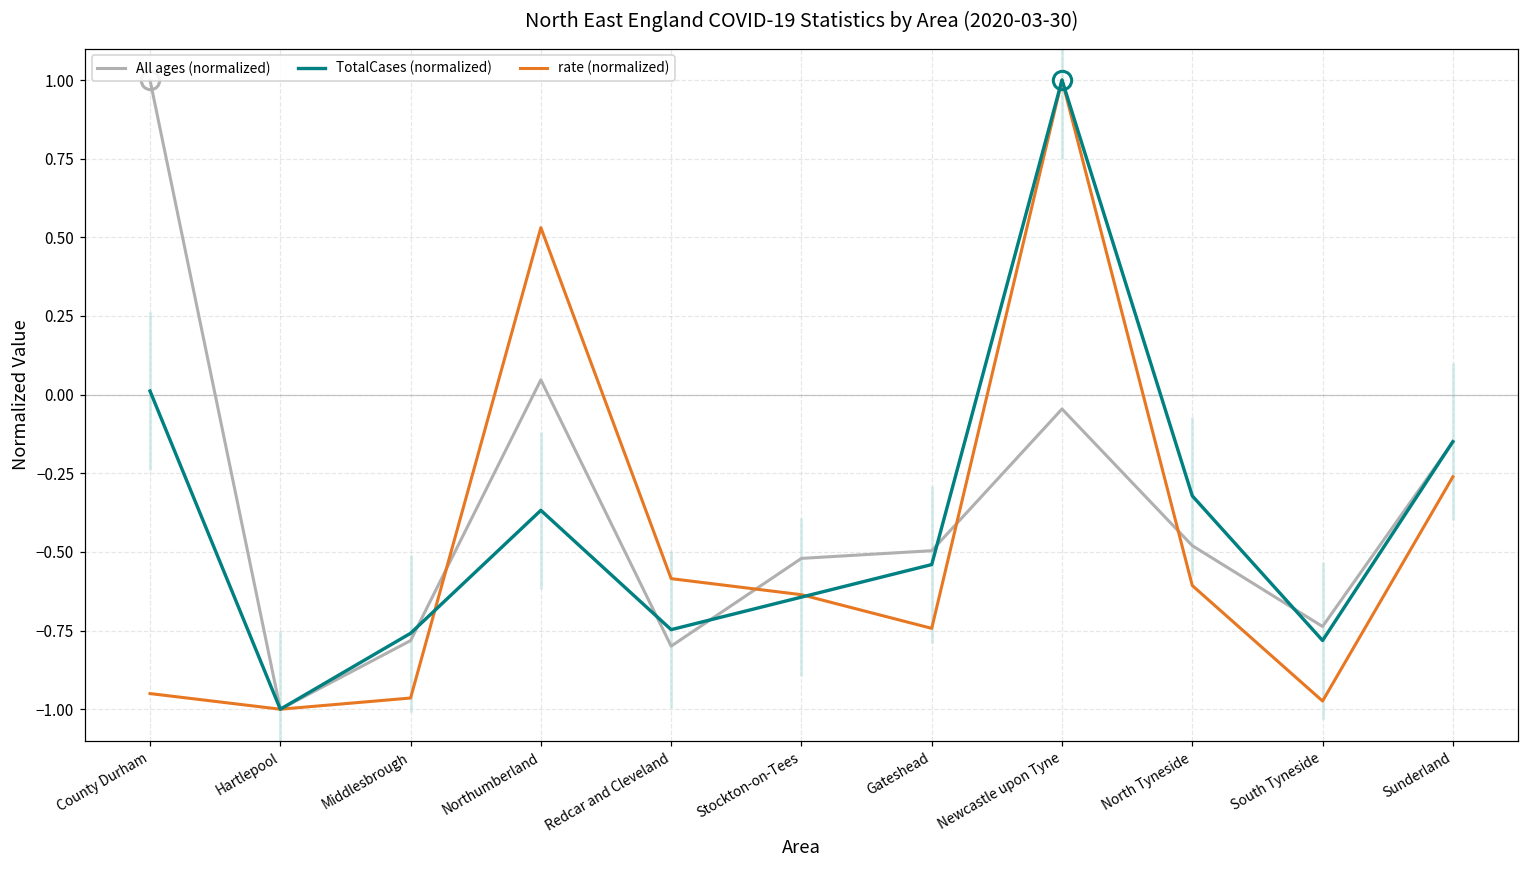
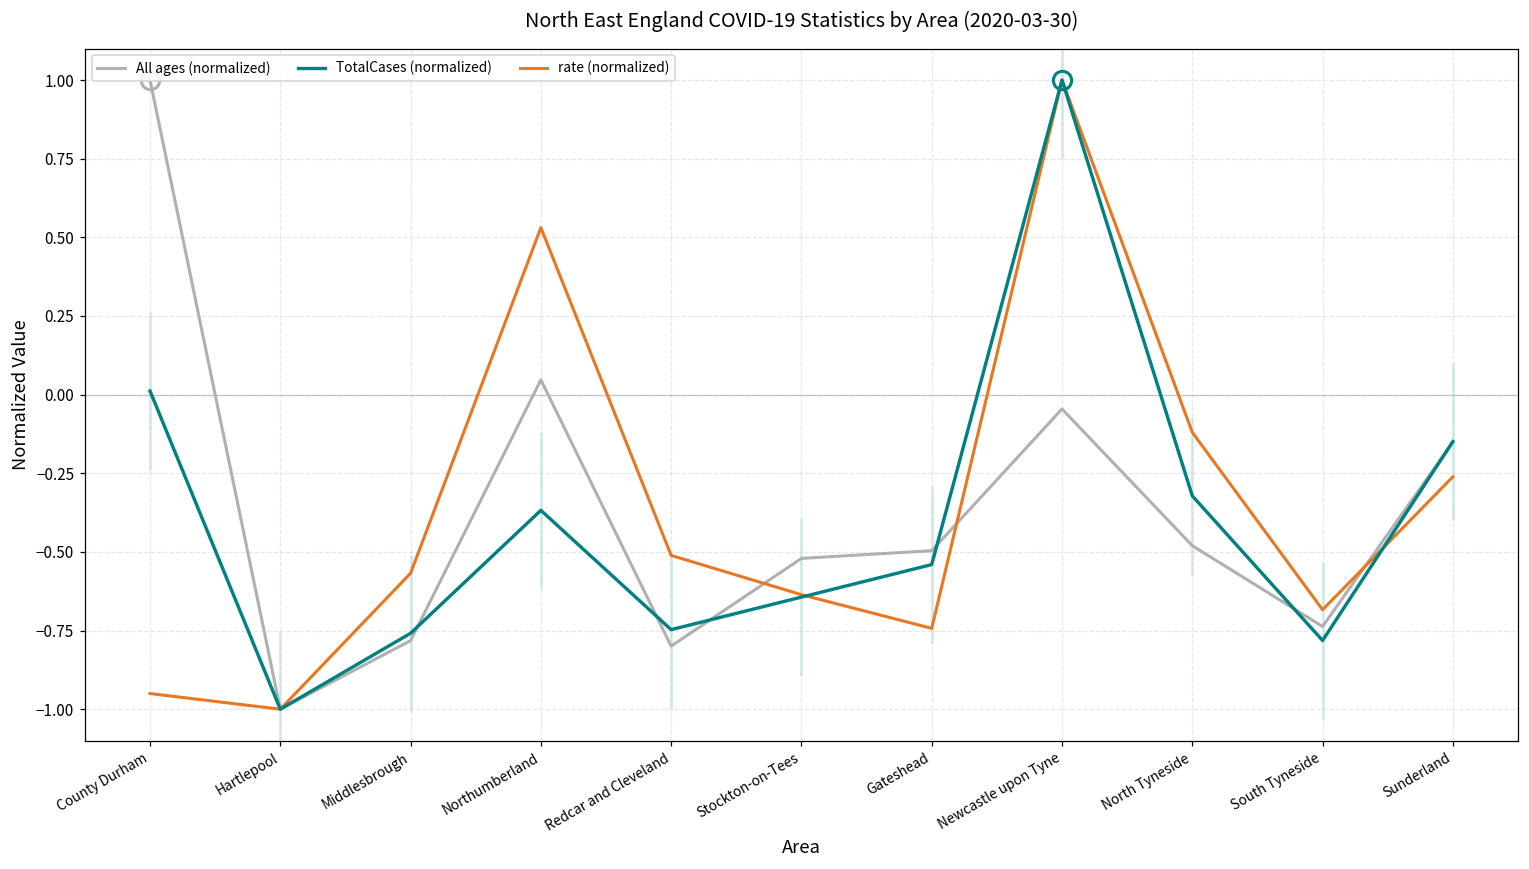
rate (normalized), Middlesbrough: -0.96 -> -0.57
rate (normalized), Redcar and Cleveland: -0.58 -> -0.51
rate (normalized), North Tyneside: -0.61 -> -0.12
rate (normalized), South Tyneside: -0.97 -> -0.68
